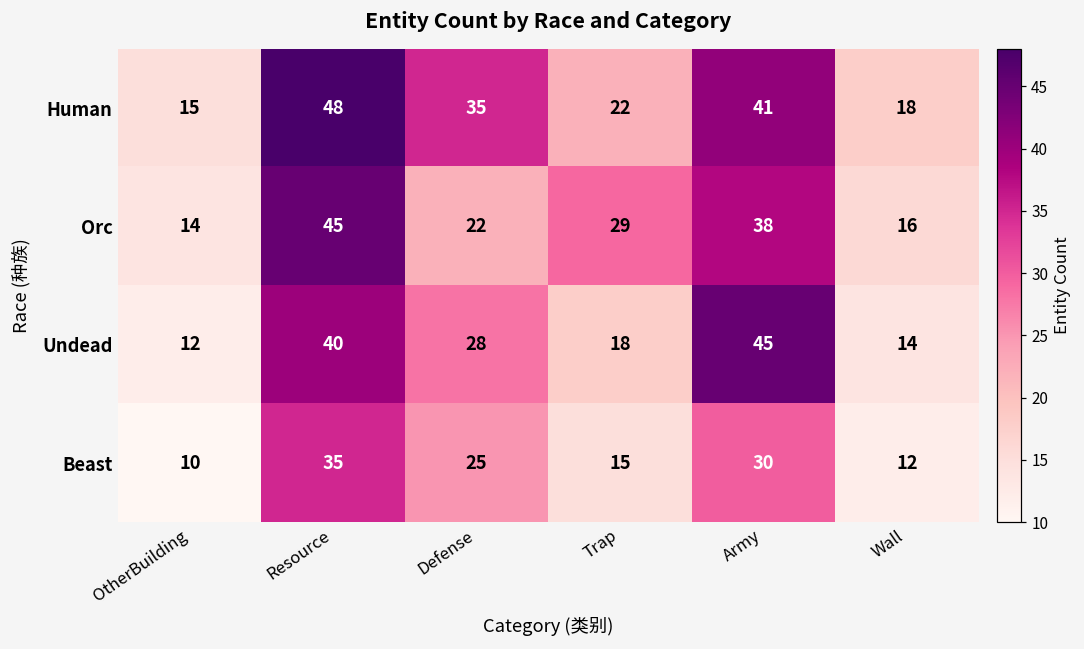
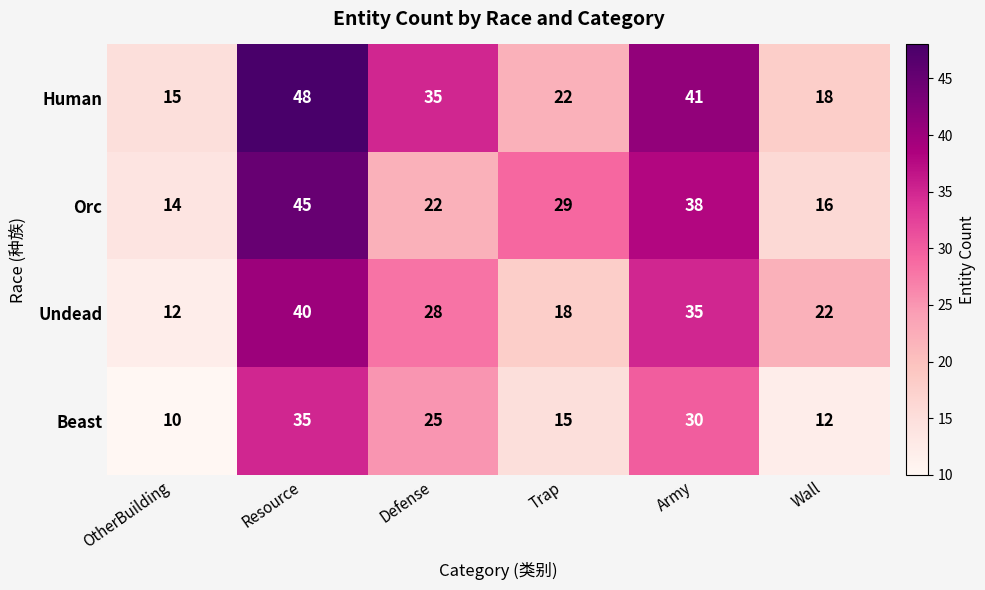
Undead, Army: 45 -> 35
Undead, Wall: 14 -> 22
